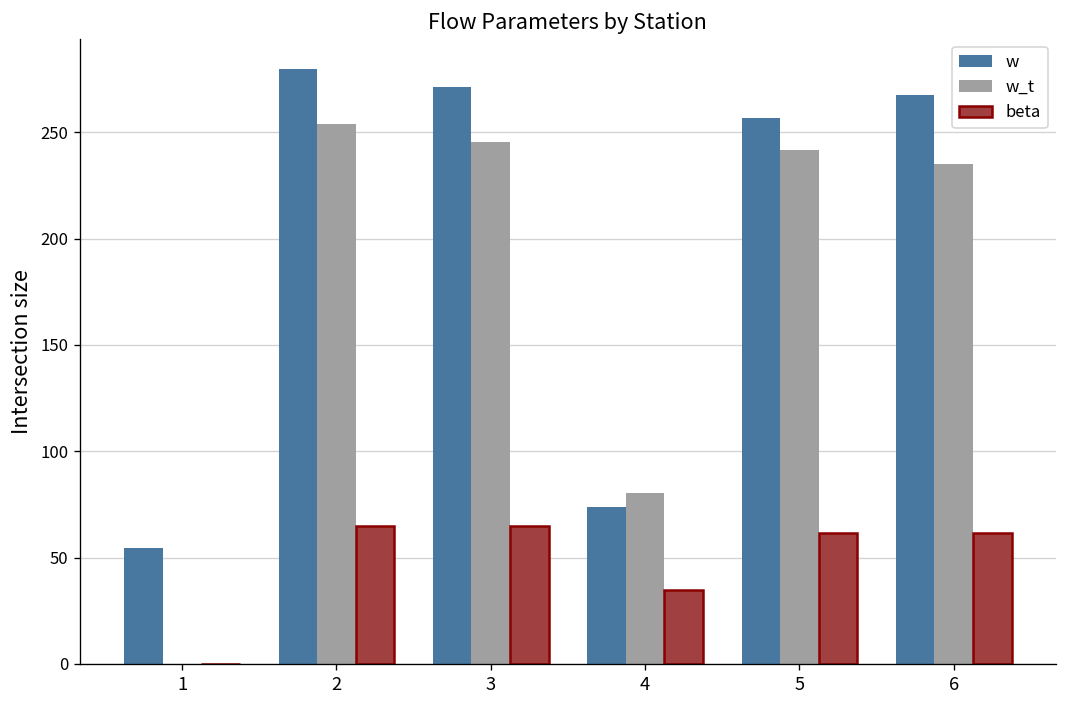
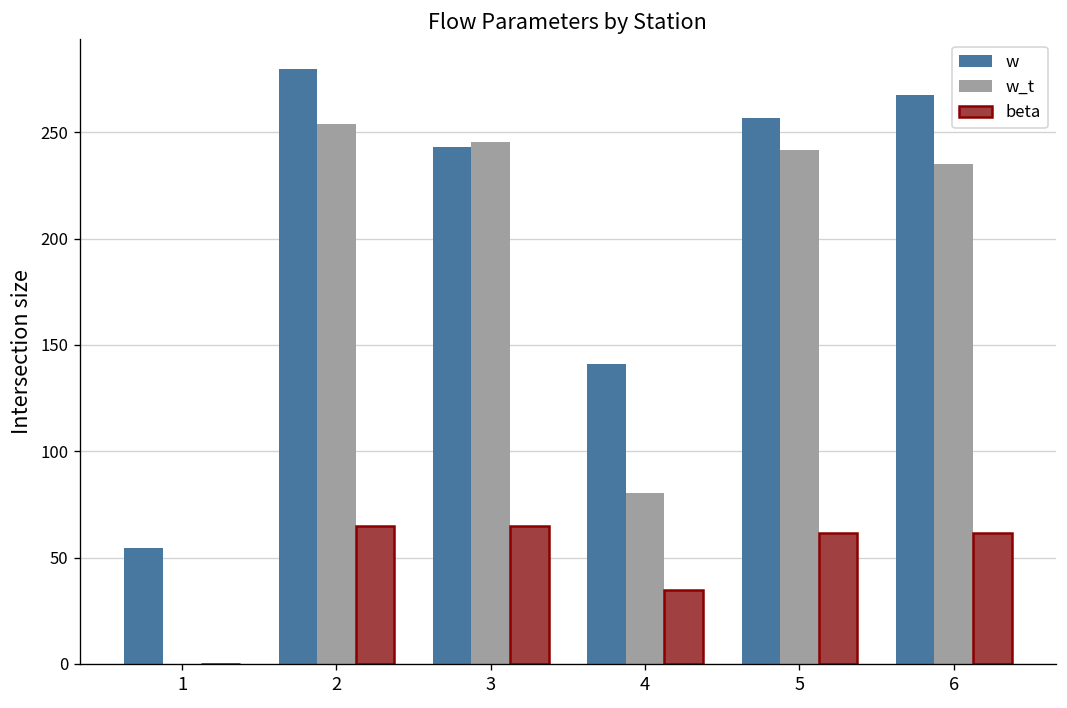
w, 3: 271 -> 243
w, 4: 74 -> 141
